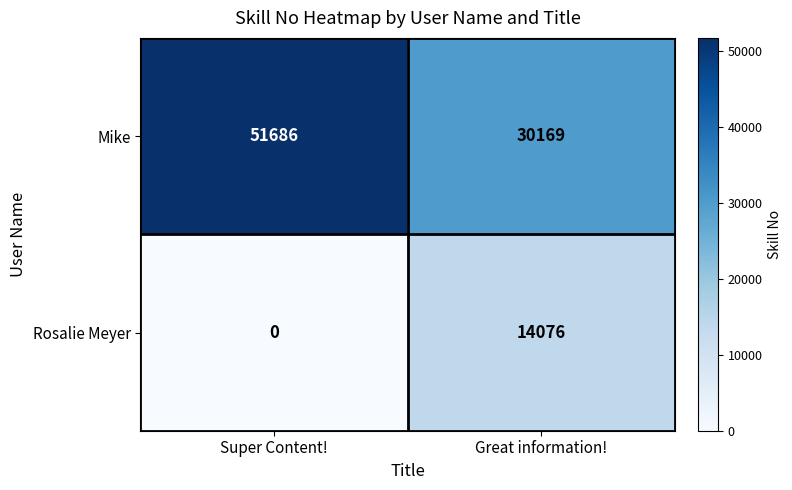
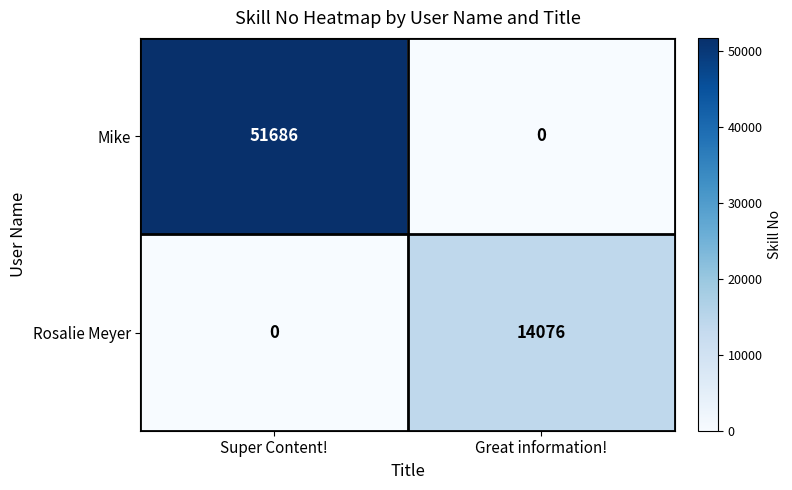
Mike, Great information!: 30169 -> 0
